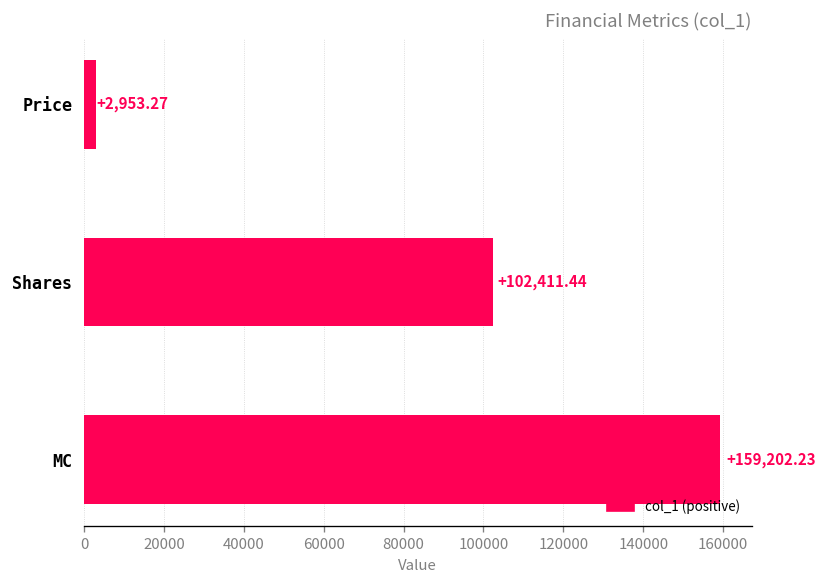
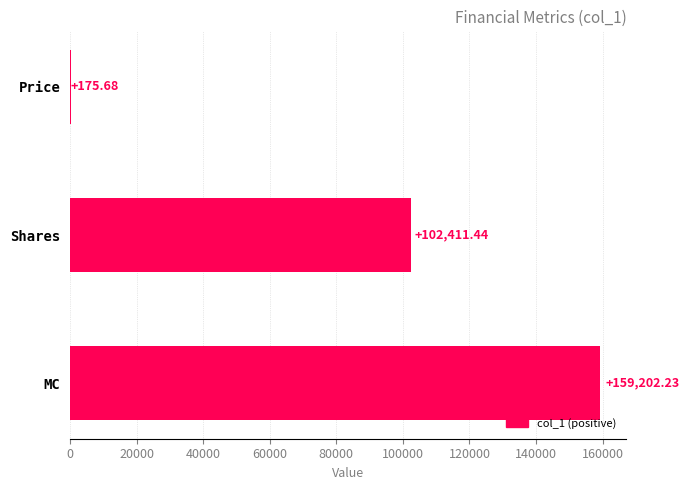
Price: +2,953.27 -> +175.68
